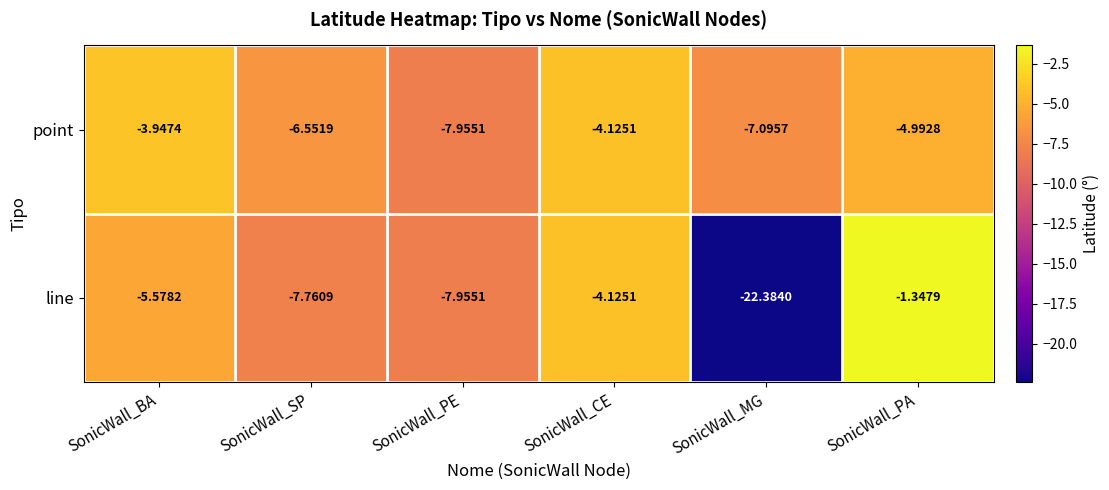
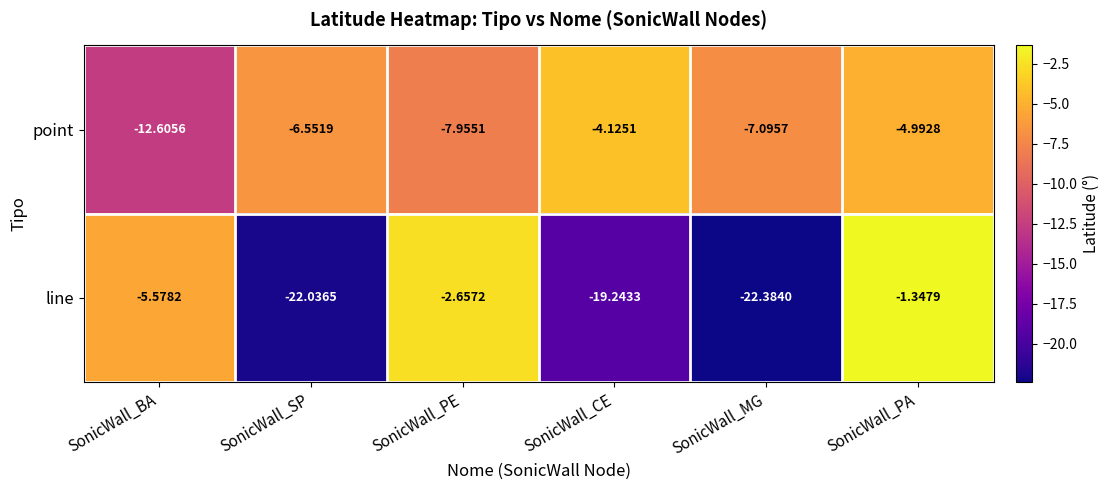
point, SonicWall_BA: -3.9474 -> -12.6056
line, SonicWall_SP: -7.7609 -> -22.0365
line, SonicWall_PE: -7.9551 -> -2.6572
line, SonicWall_CE: -4.1251 -> -19.2433
